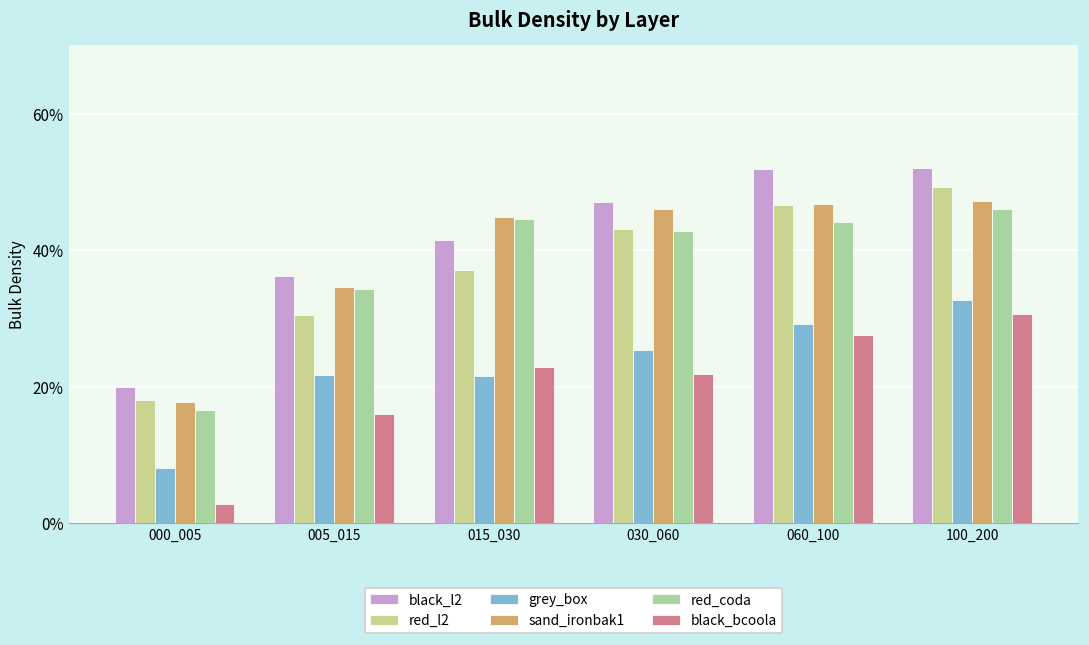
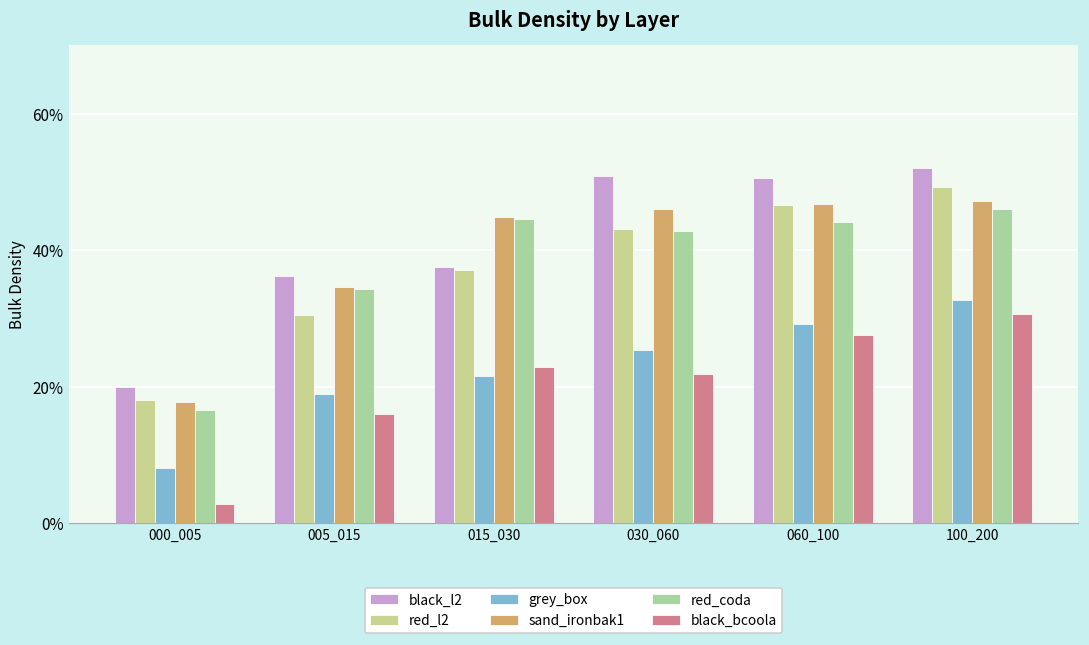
grey_box, 005_015: 22% -> 19%
black_l2, 015_030: 42% -> 38%
black_l2, 030_060: 47% -> 51%
black_l2, 060_100: 52% -> 51%
